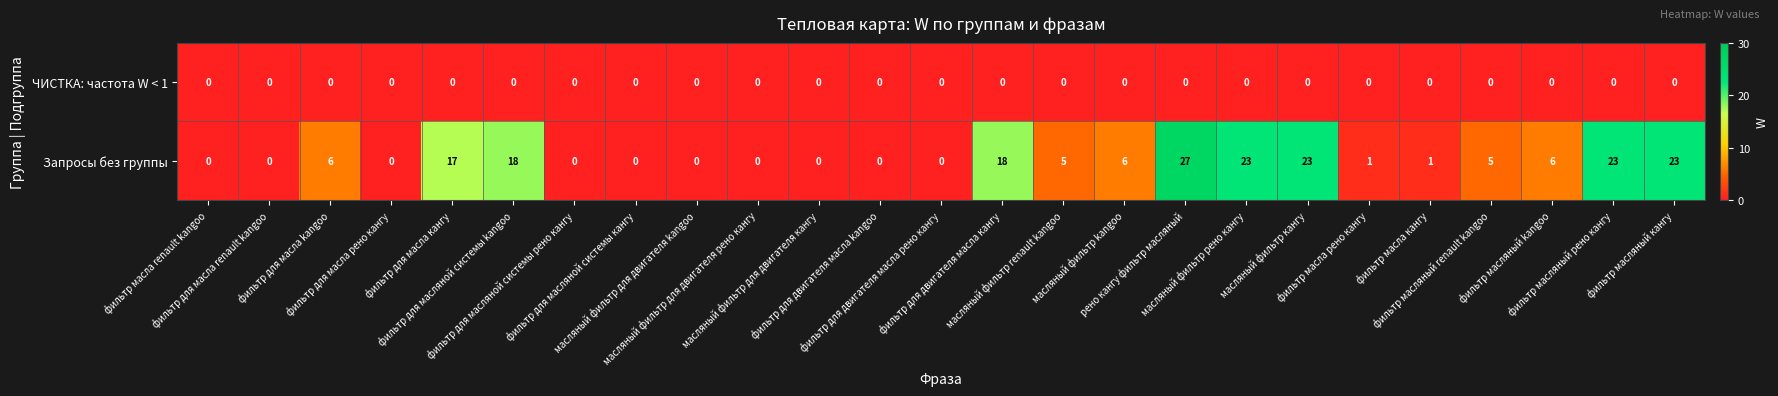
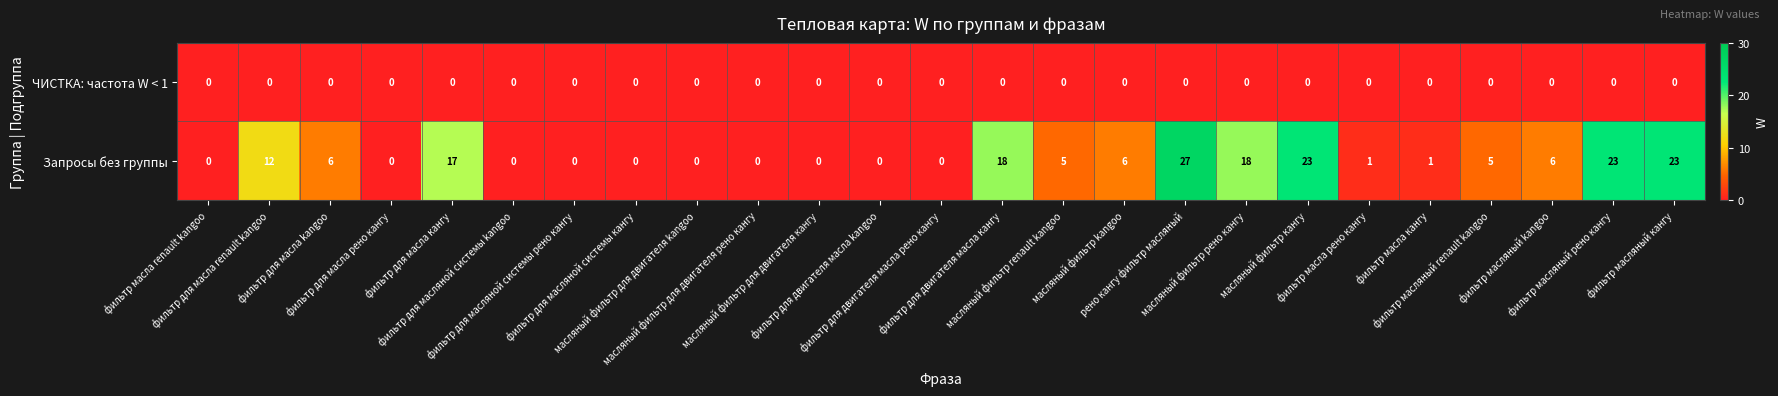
Запросы без группы, фильтр для масла renault kangoo: 0 -> 12
Запросы без группы, фильтр для масляной системы kangoo: 18 -> 0
Запросы без группы, масляный фильтр рено кангу: 23 -> 18
